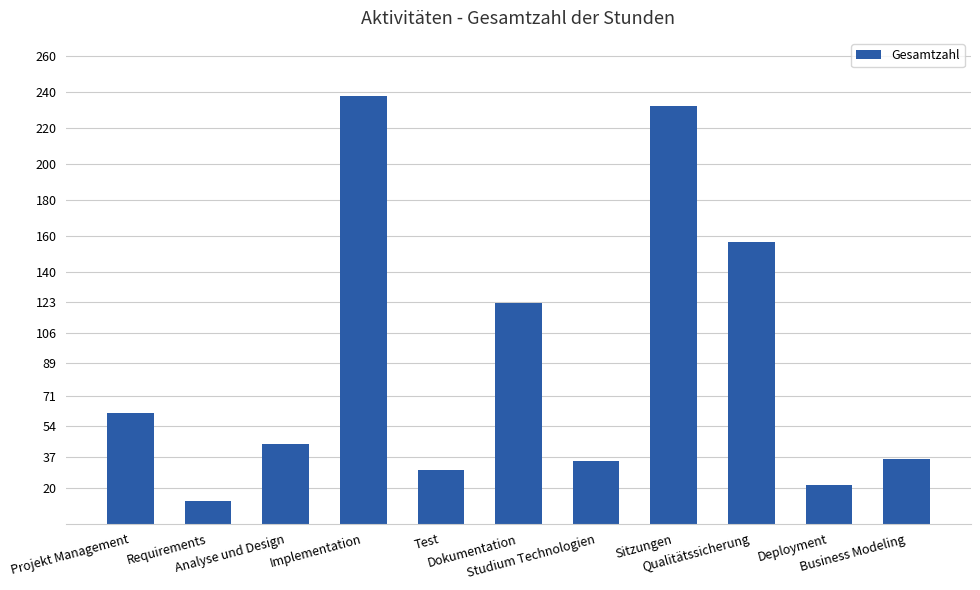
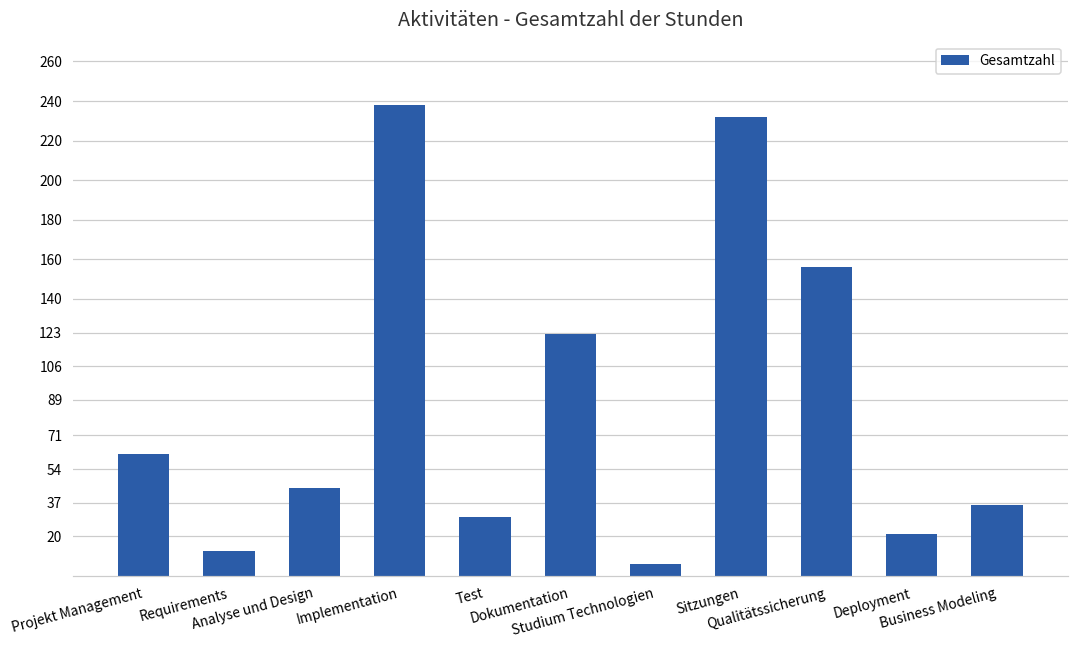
Studium Technologien: 35 -> 6
